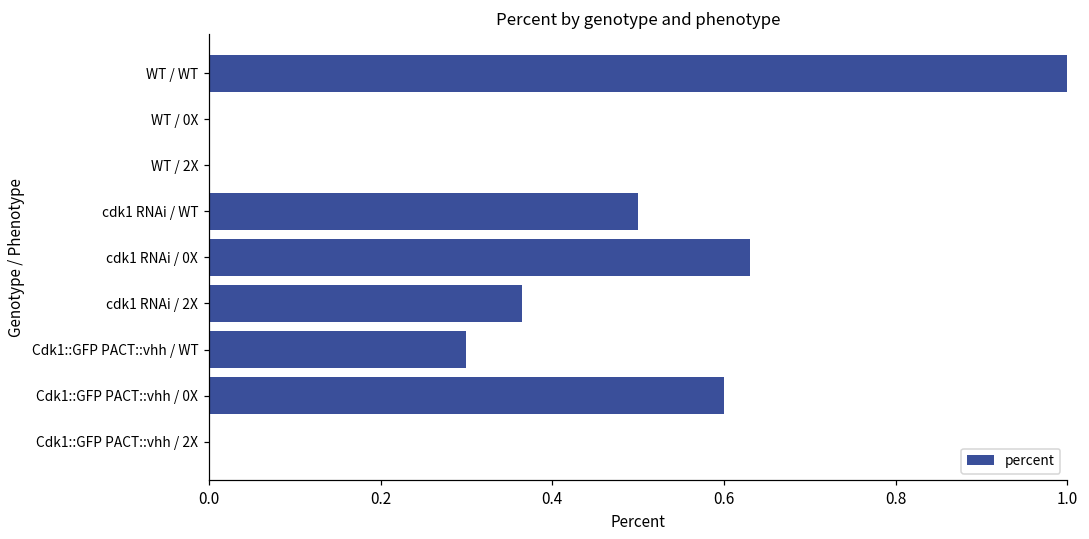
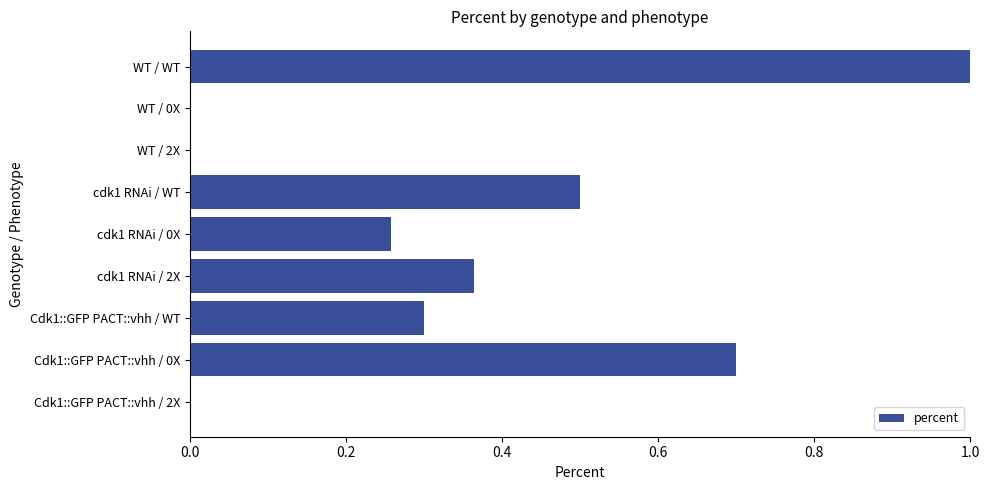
cdk1 RNAi / 0X: 0.63 -> 0.26
Cdk1::GFP PACT::vhh / 0X: 0.6 -> 0.7
